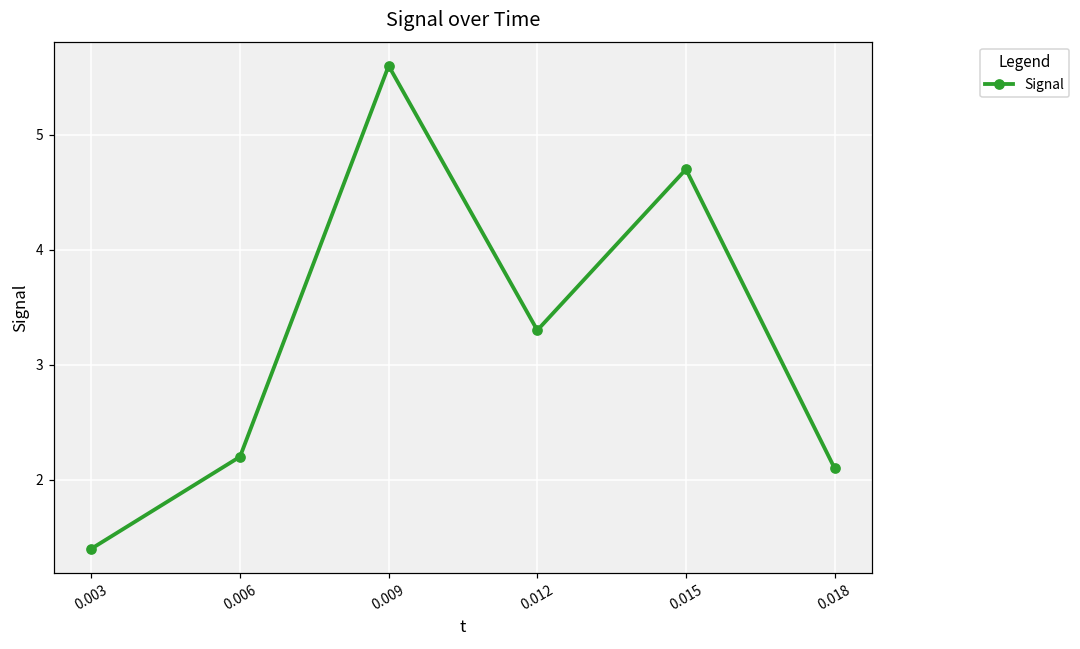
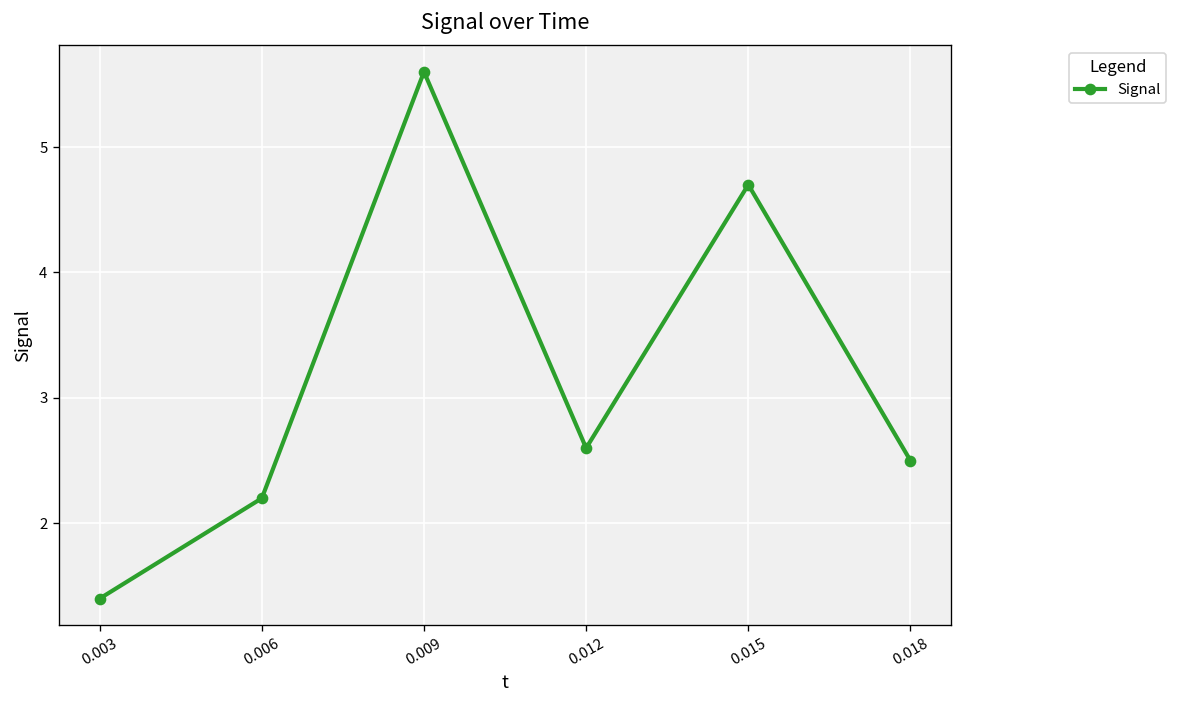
0.012: 3.3 -> 2.6
0.018: 2.1 -> 2.5
